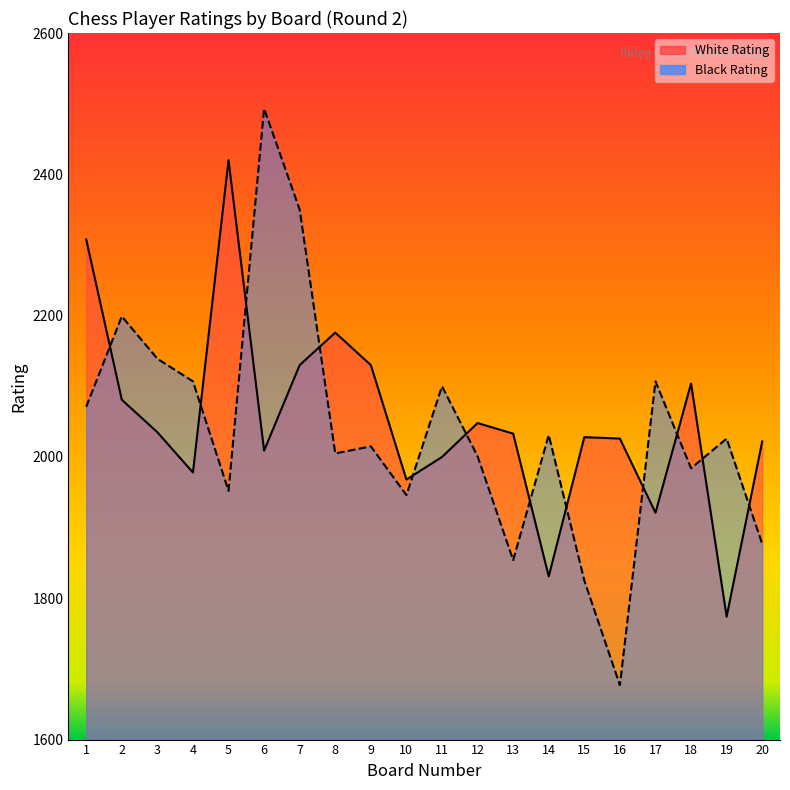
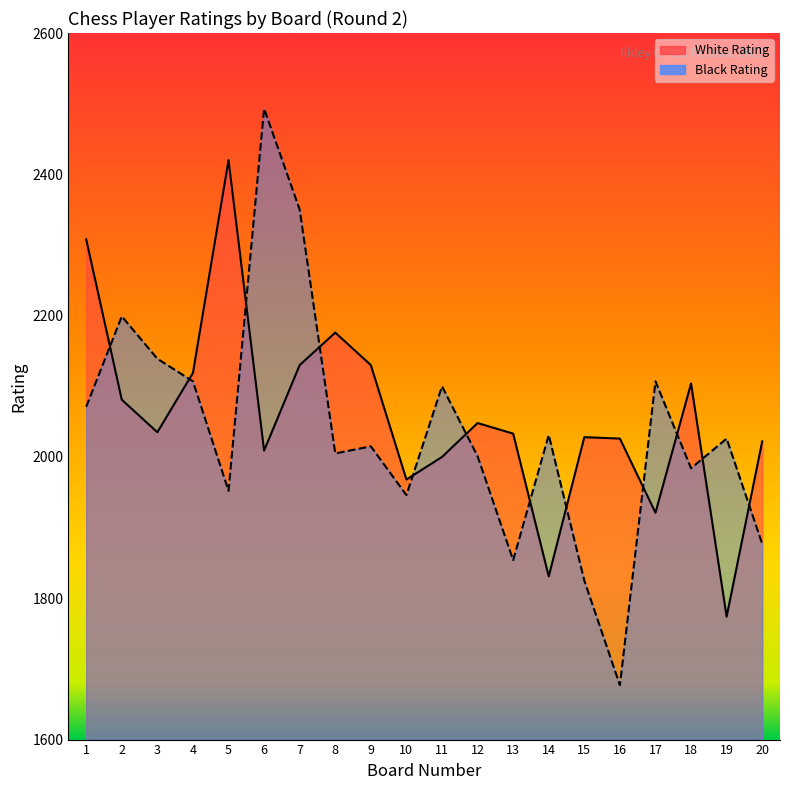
White Rating, 4: 1980 -> 2120
